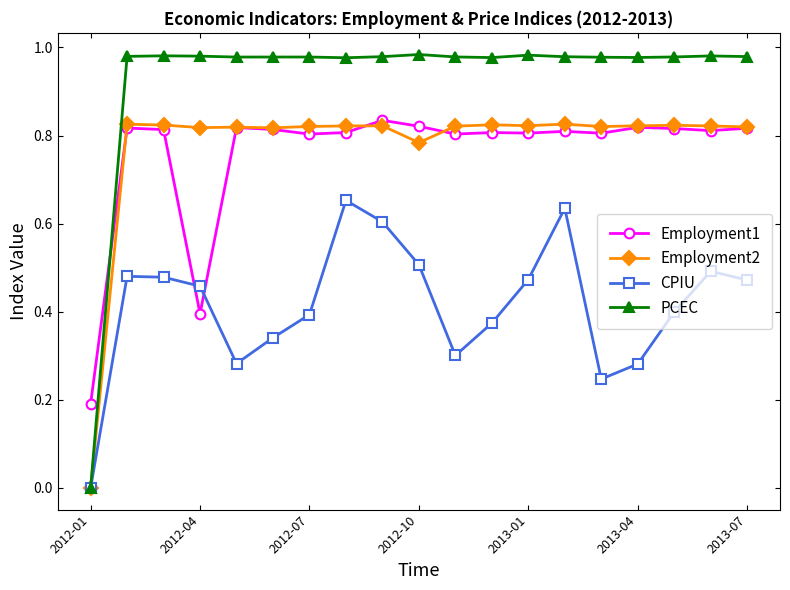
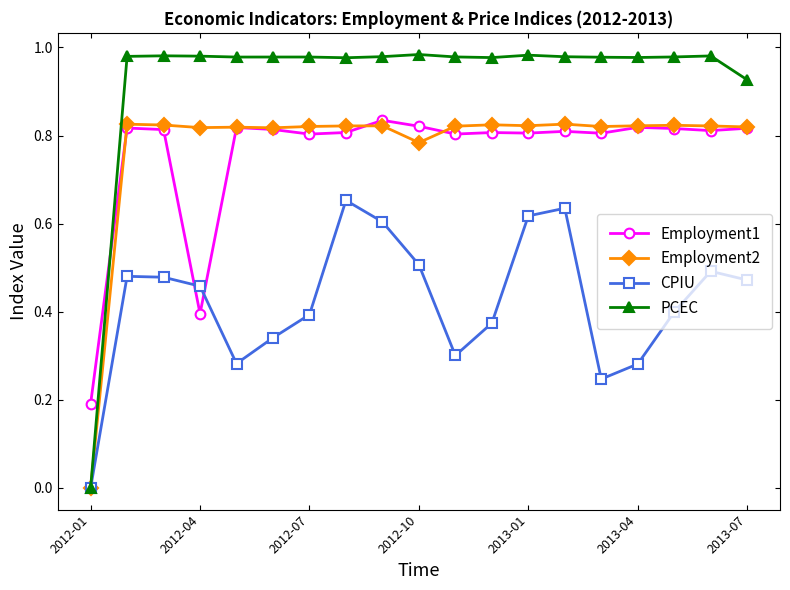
CPIU, 2013-01: 0.47 -> 0.62
PCEC, 2013-07: 0.98 -> 0.93
